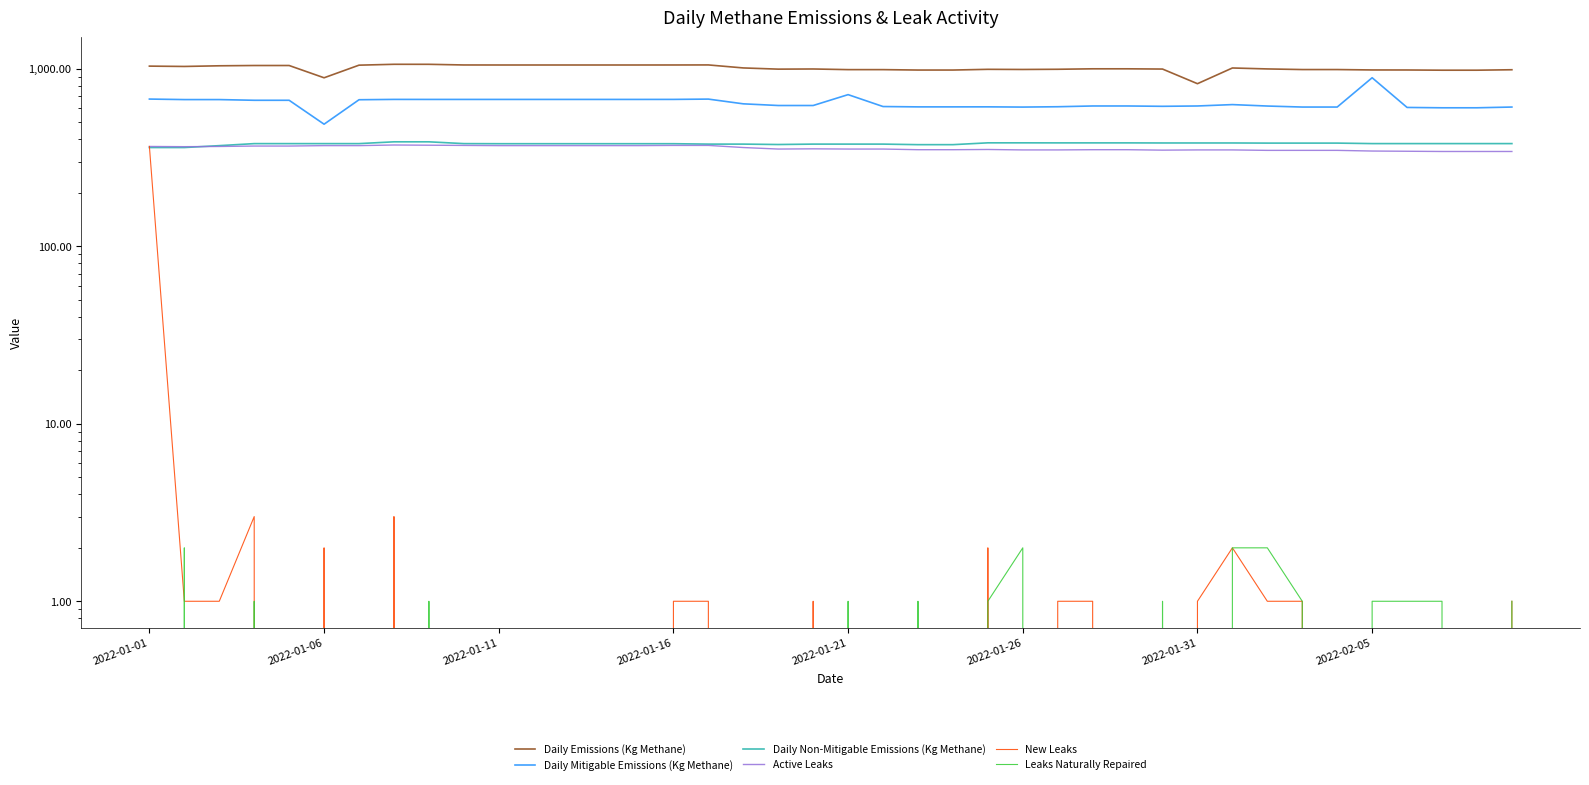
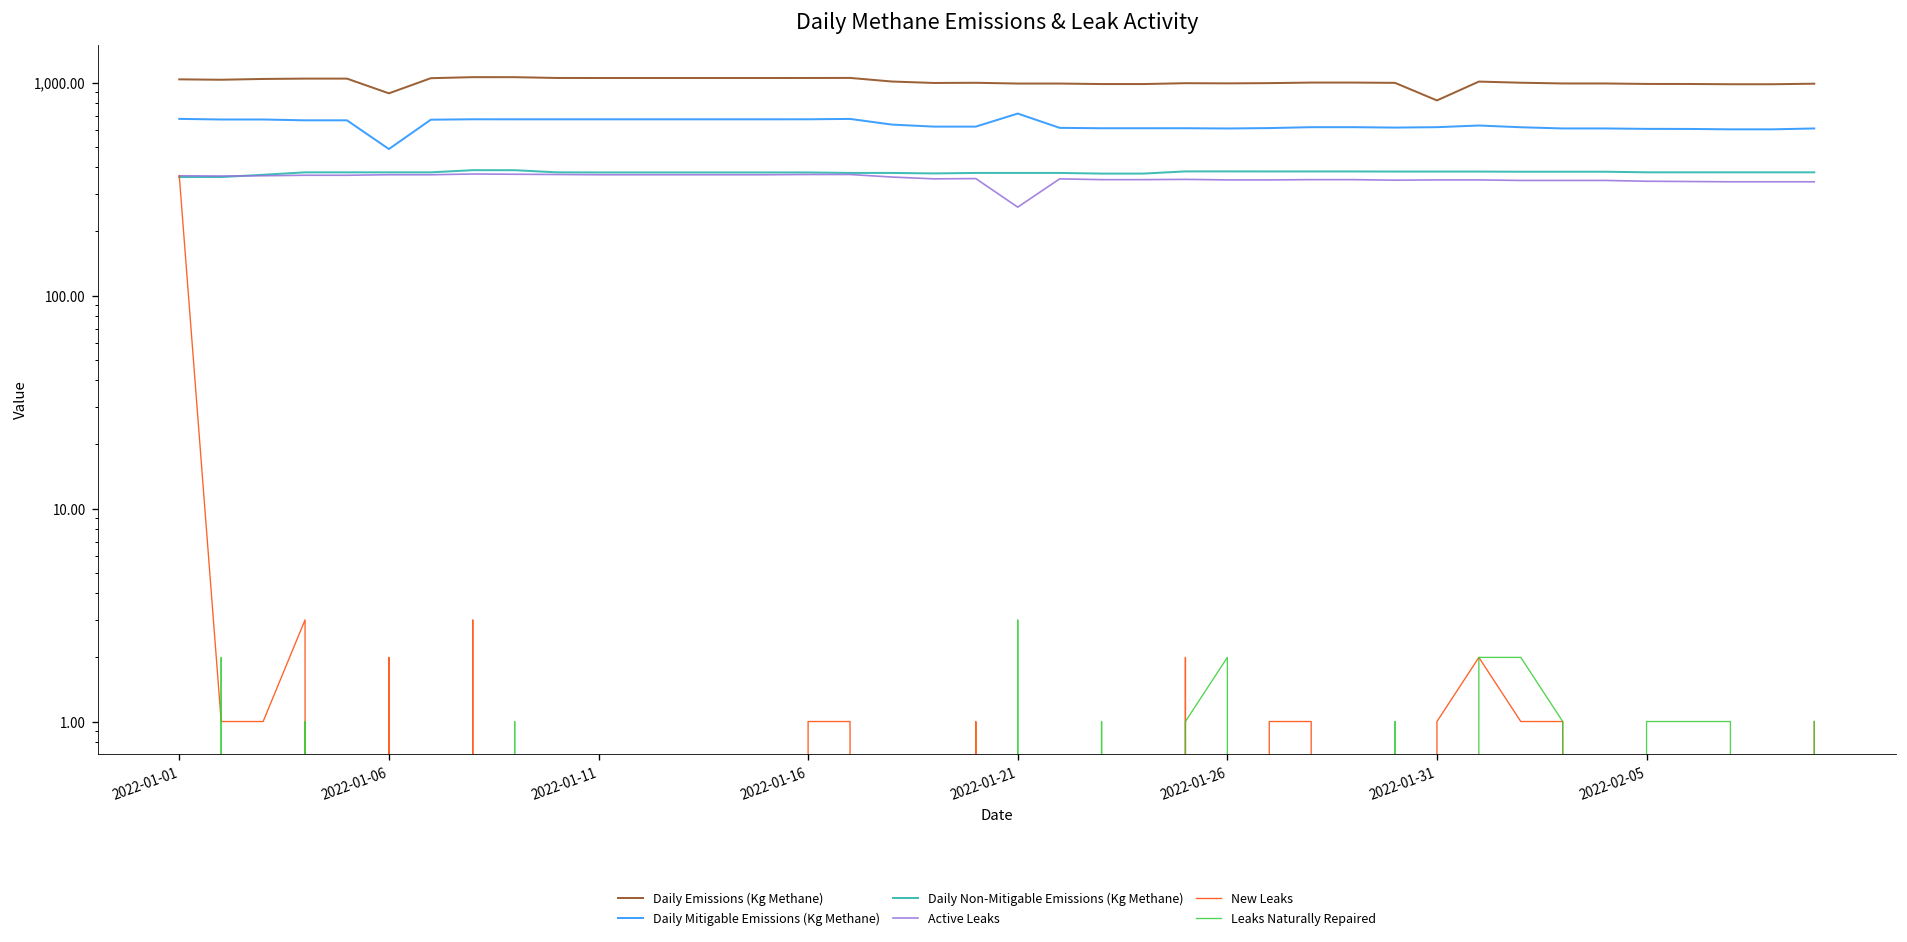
Active Leaks, 2022-01-21: 350 -> 260
Leaks Naturally Repaired, 2022-01-21: 1 -> 3
Daily Mitigable Emissions (Kg Methane), 2022-02-05: 900 -> 610
